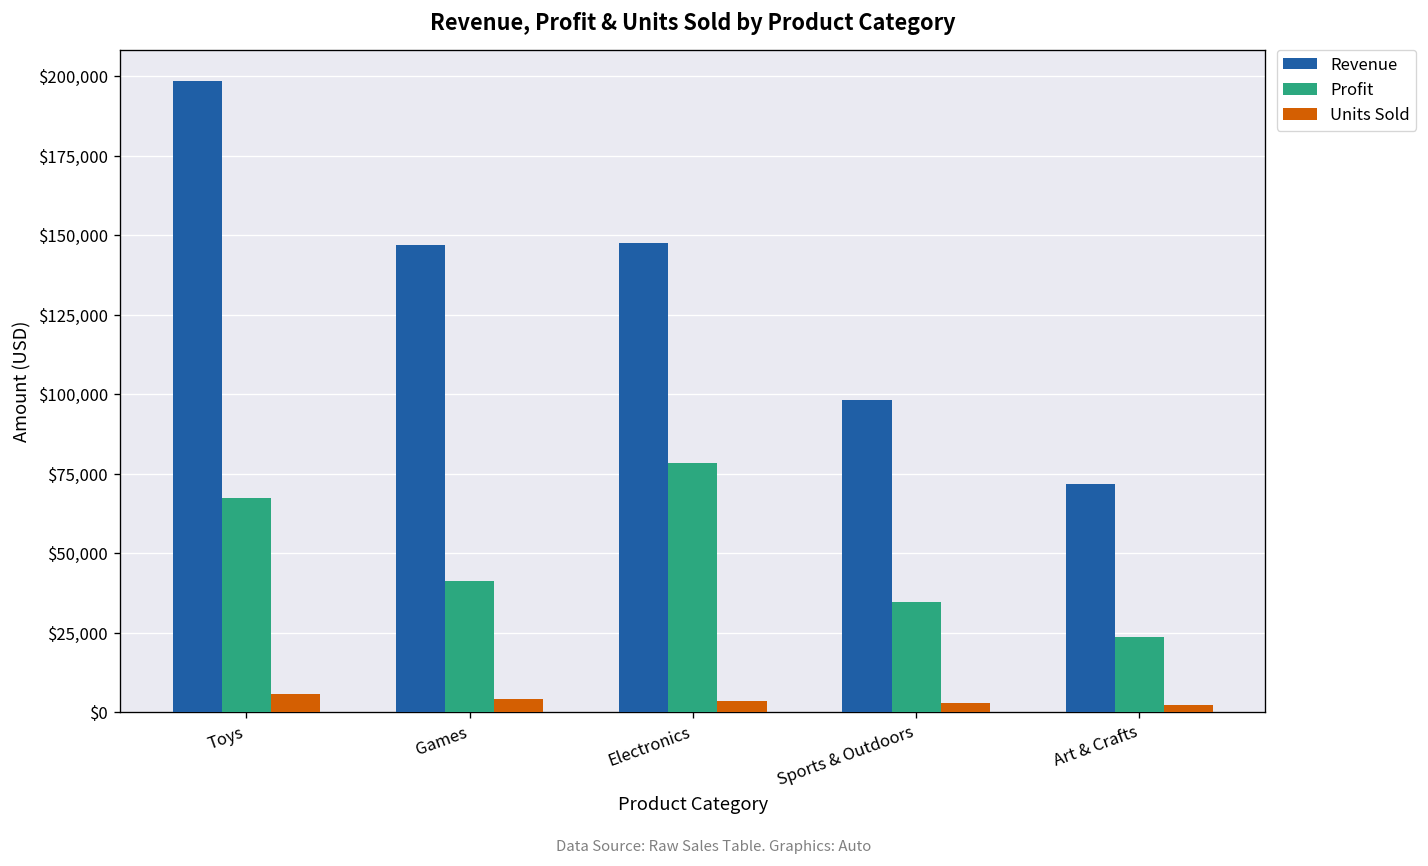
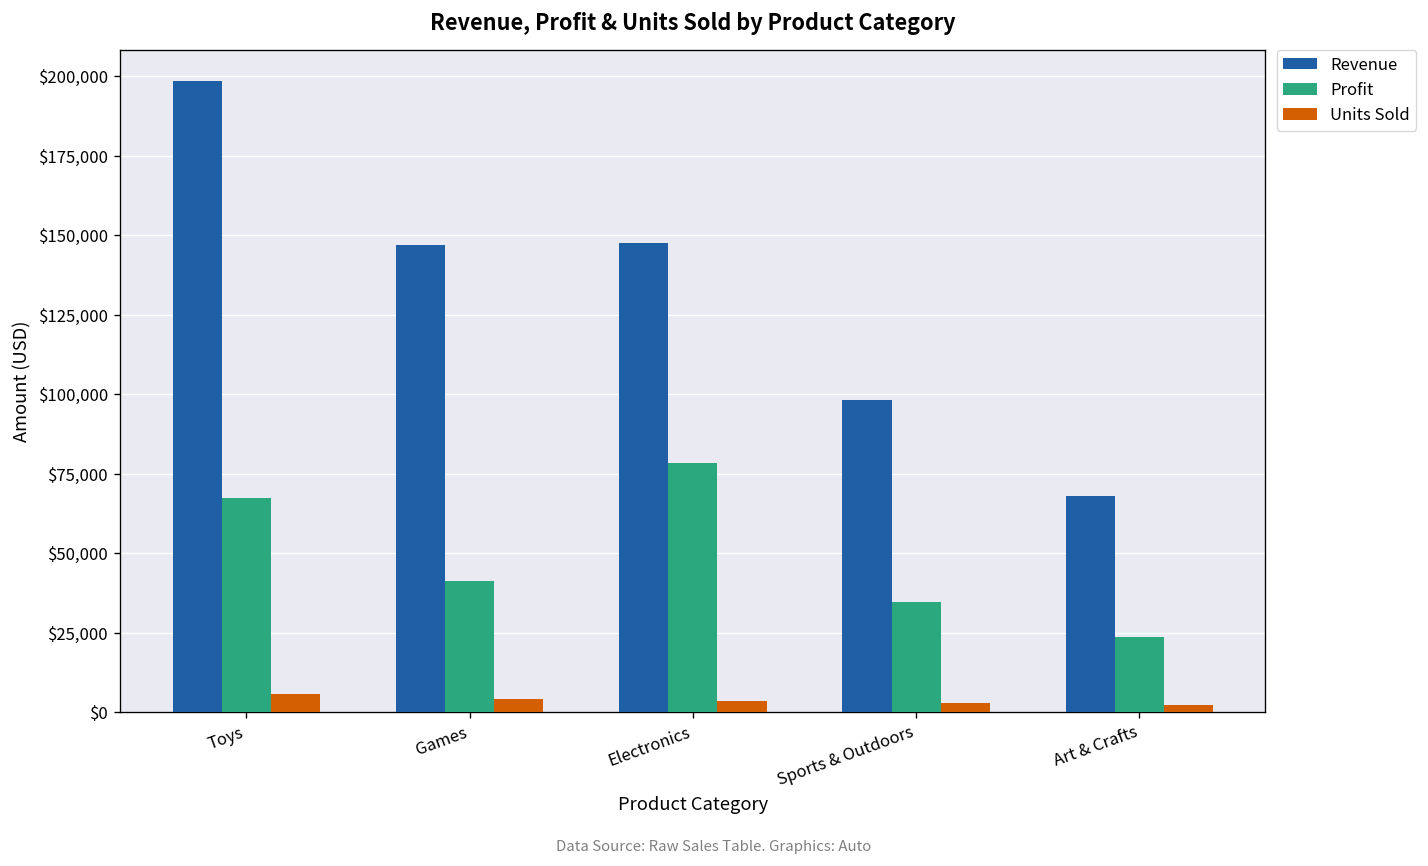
Revenue, Art & Crafts: $72,000 -> $68,000
